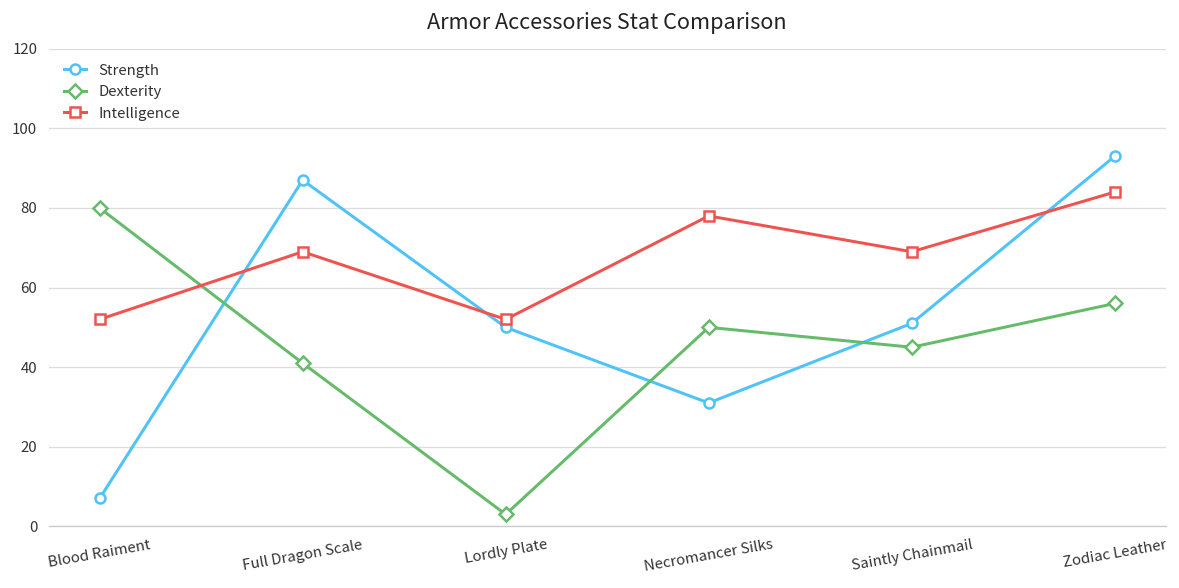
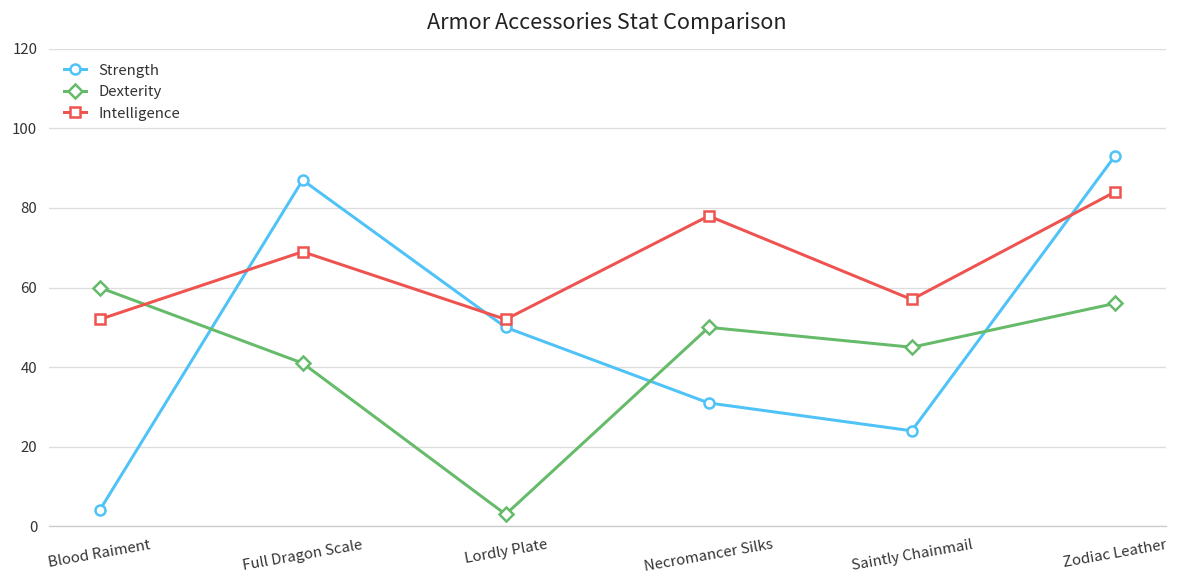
Strength, Blood Raiment: 7 -> 4
Dexterity, Blood Raiment: 80 -> 60
Strength, Saintly Chainmail: 51 -> 24
Intelligence, Saintly Chainmail: 69 -> 57
